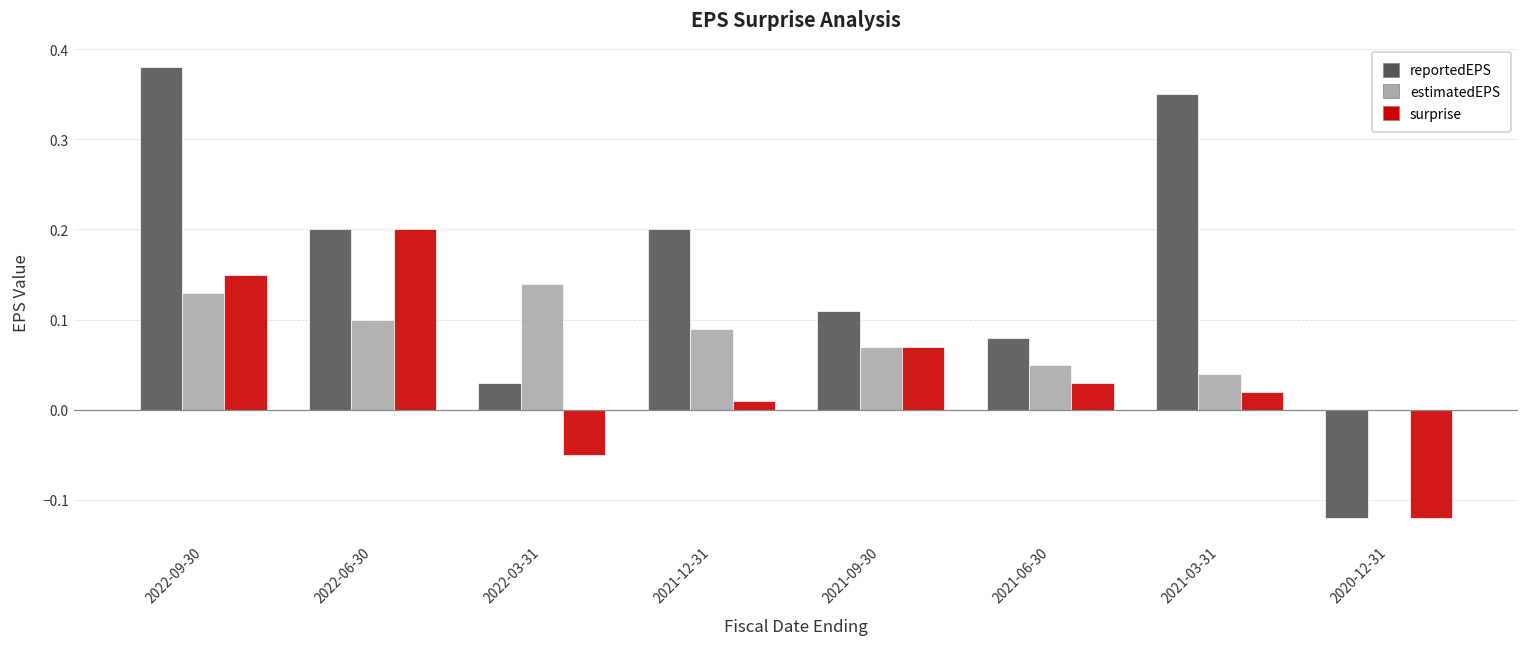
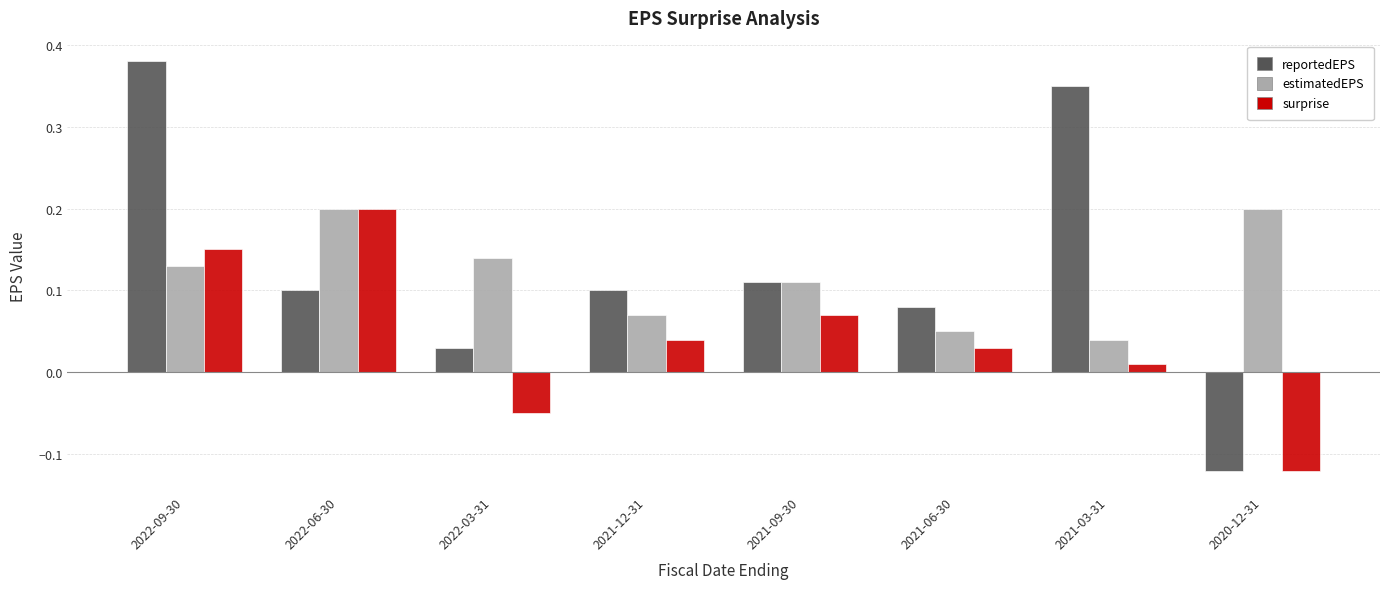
reportedEPS, 2022-06-30: 0.2 -> 0.1
estimatedEPS, 2022-06-30: 0.1 -> 0.2
reportedEPS, 2021-12-31: 0.2 -> 0.1
estimatedEPS, 2021-12-31: 0.09 -> 0.07
surprise, 2021-12-31: 0.01 -> 0.04
estimatedEPS, 2021-09-30: 0.07 -> 0.11
surprise, 2021-03-31: 0.02 -> 0.01
estimatedEPS, 2020-12-31: 0.0 -> 0.2
